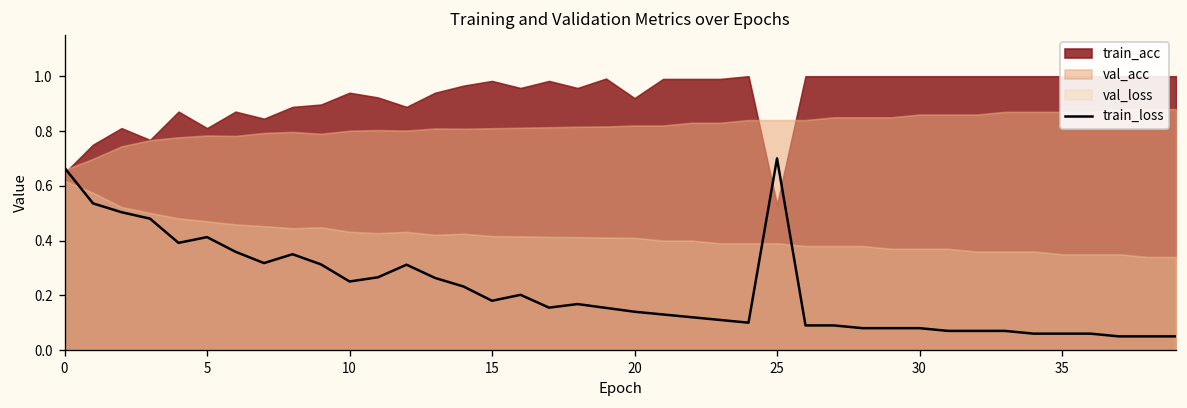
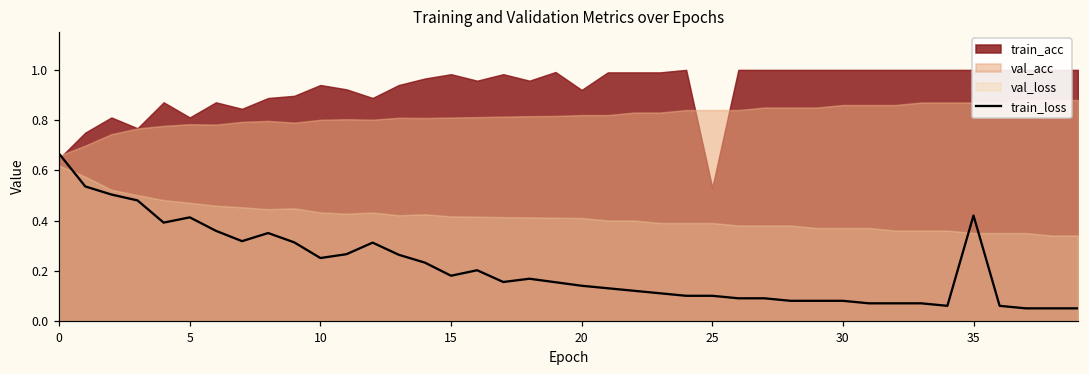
train_loss, 25: 0.7 -> 0.1
train_loss, 35: 0.06 -> 0.42
